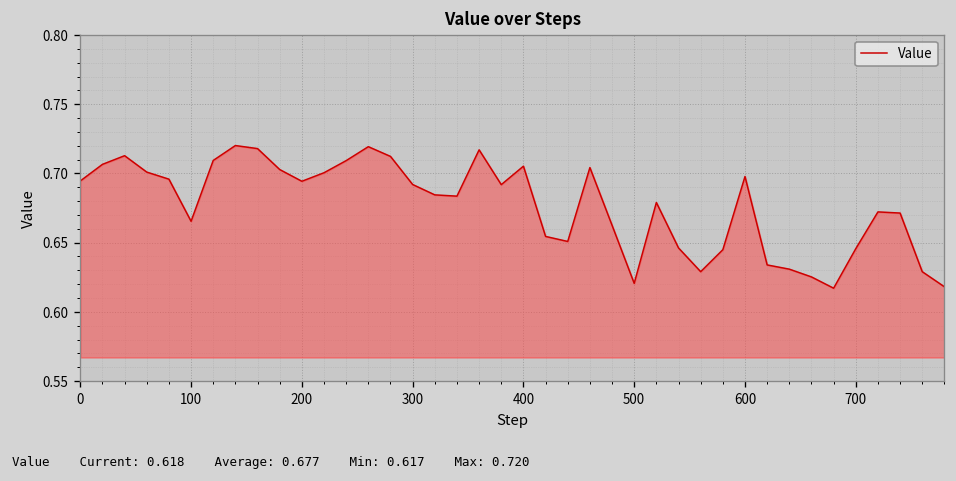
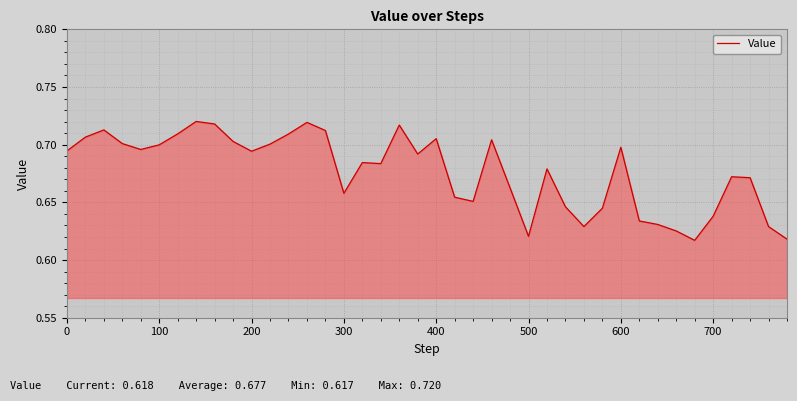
100: 0.665 -> 0.700
300: 0.692 -> 0.658
700: 0.646 -> 0.638
